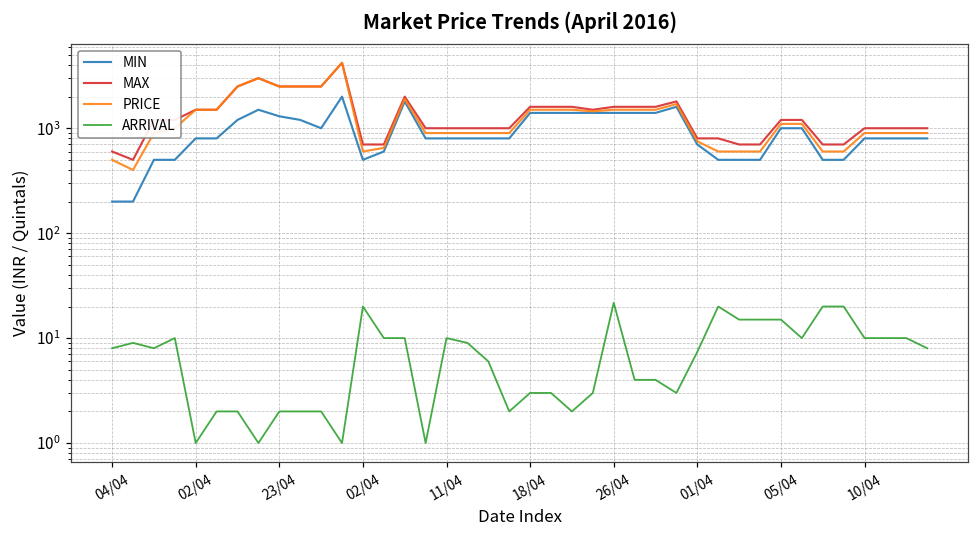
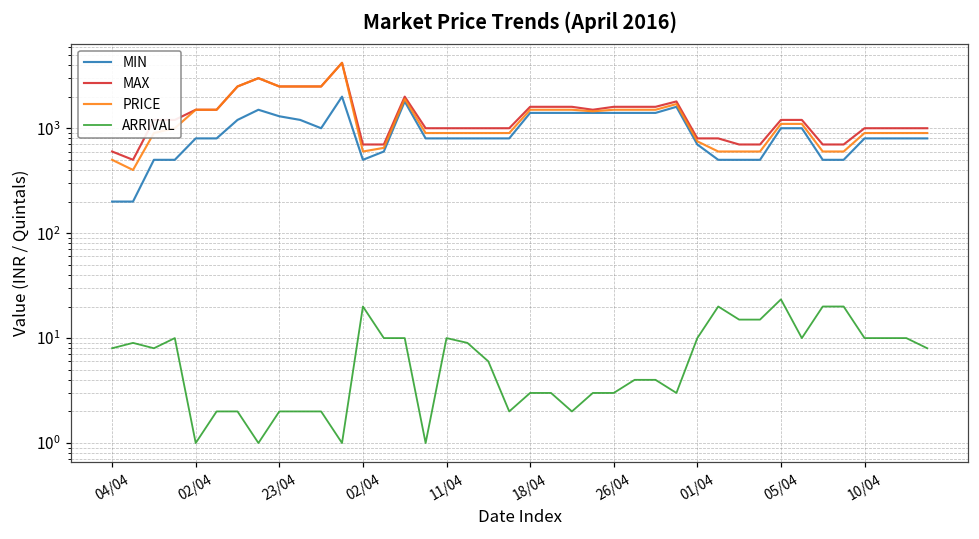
ARRIVAL, 26/04: 22 -> 3.0
ARRIVAL, 01/04: 7 -> 10
ARRIVAL, 05/04: 15 -> 23
